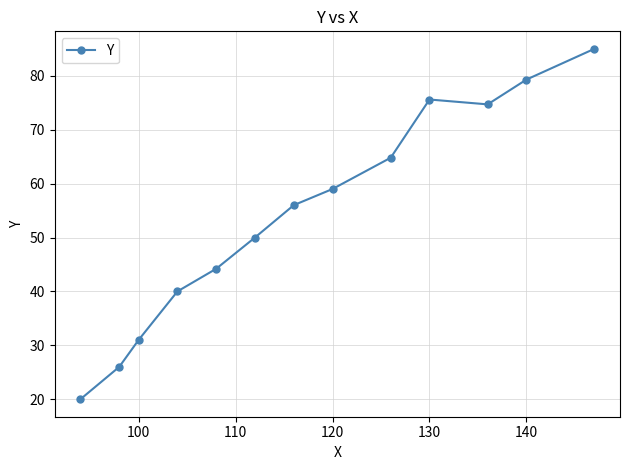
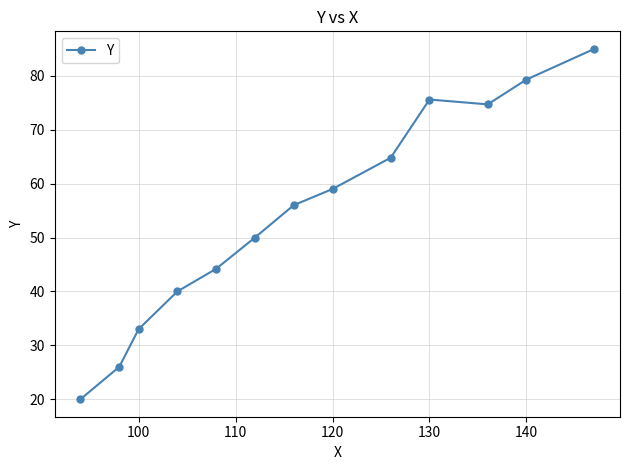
100: 31 -> 33
